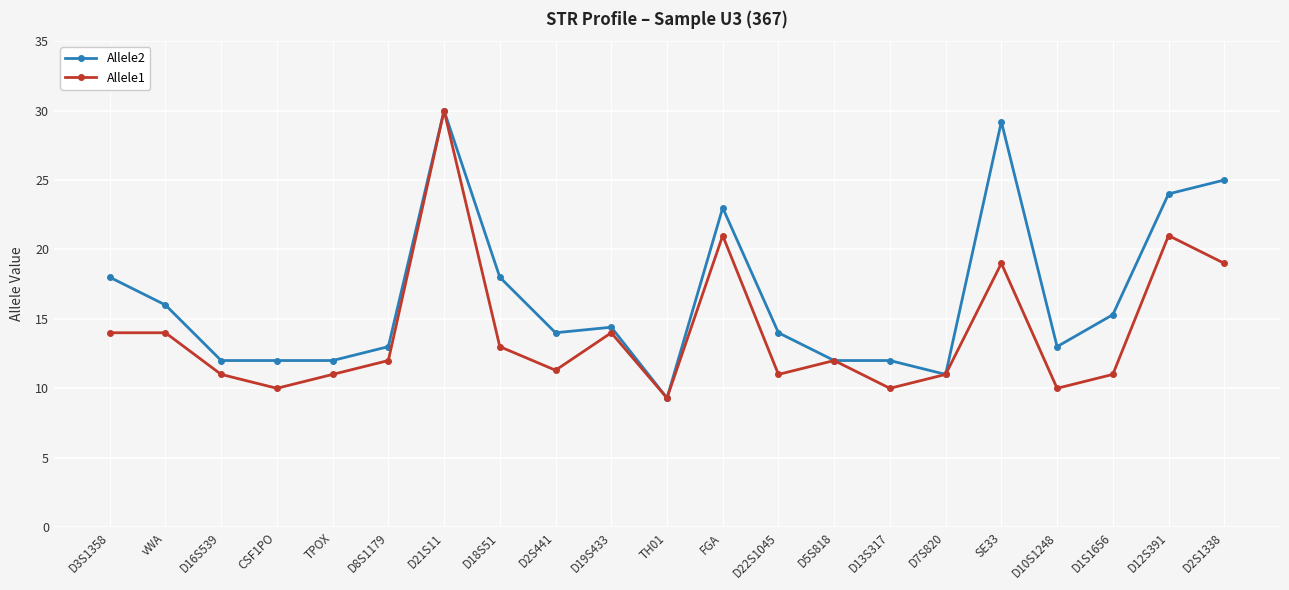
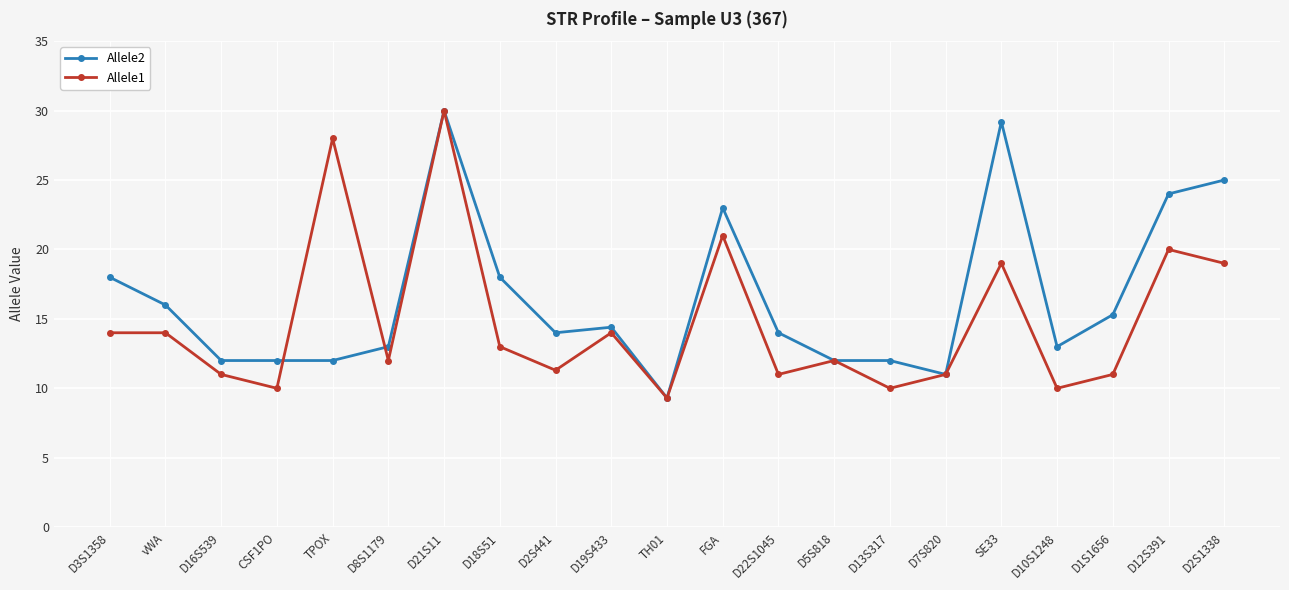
Allele1, TPOX: 11 -> 28
Allele1, D12S391: 21 -> 20
